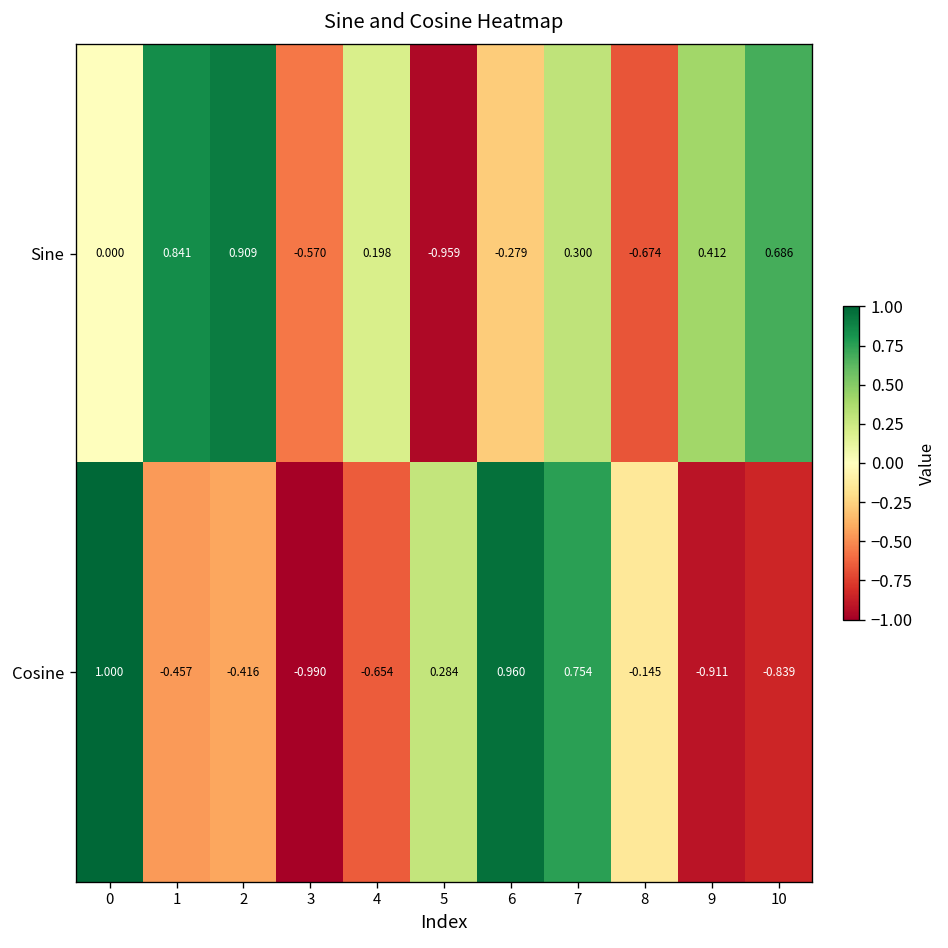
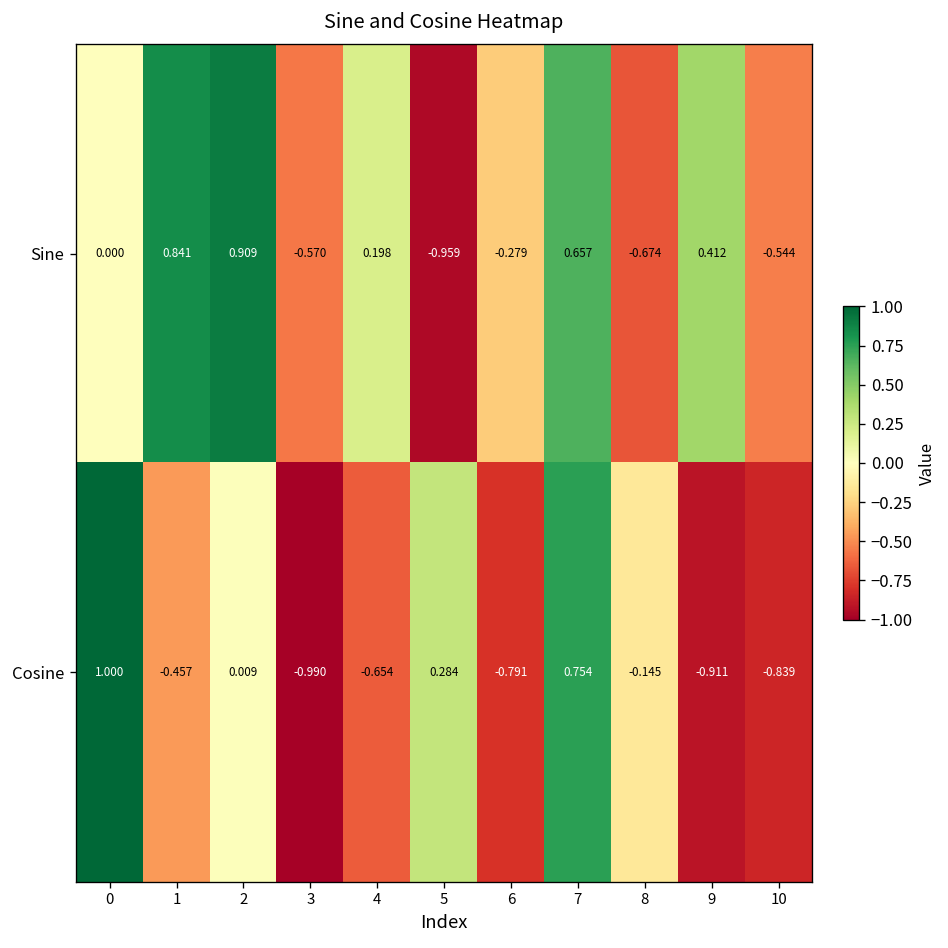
Sine, 7: 0.300 -> 0.657
Sine, 10: 0.686 -> -0.544
Cosine, 2: -0.416 -> 0.009
Cosine, 6: 0.960 -> -0.791
